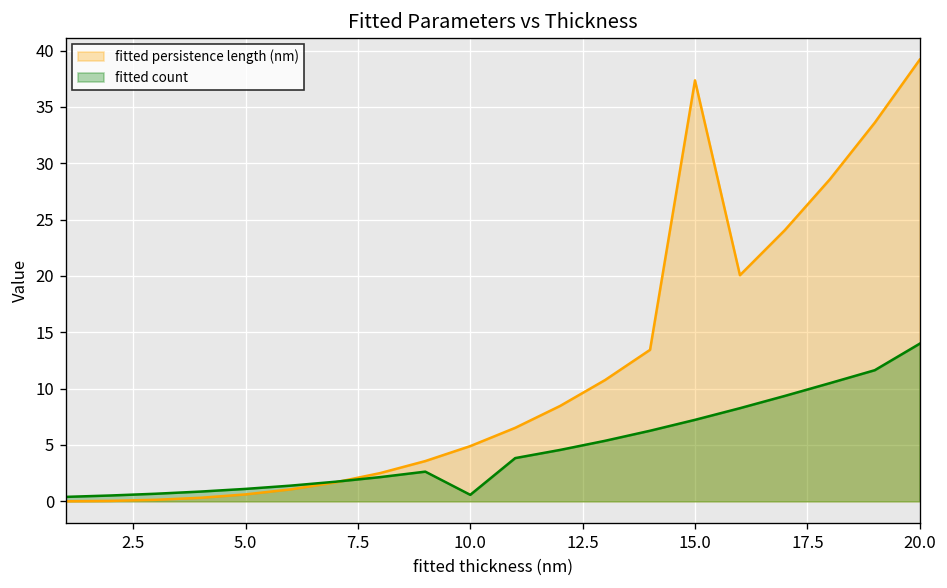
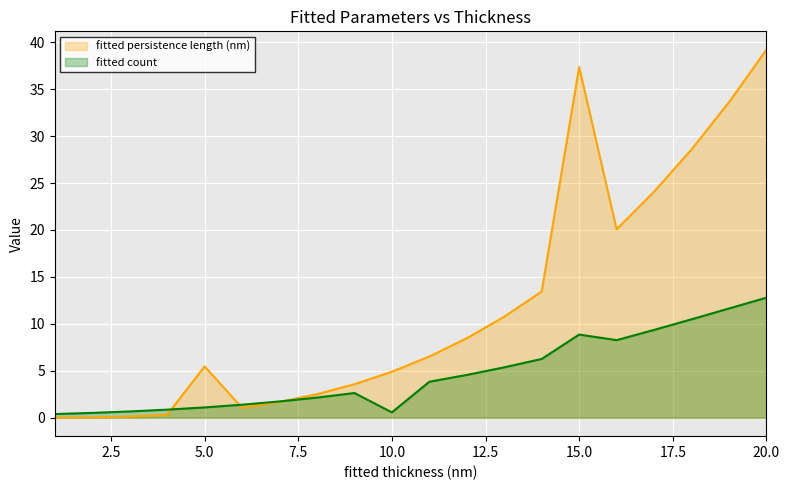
fitted persistence length (nm), 5.0: 1 -> 5
fitted count, 15.0: 7 -> 9
fitted count, 20.0: 14 -> 13
